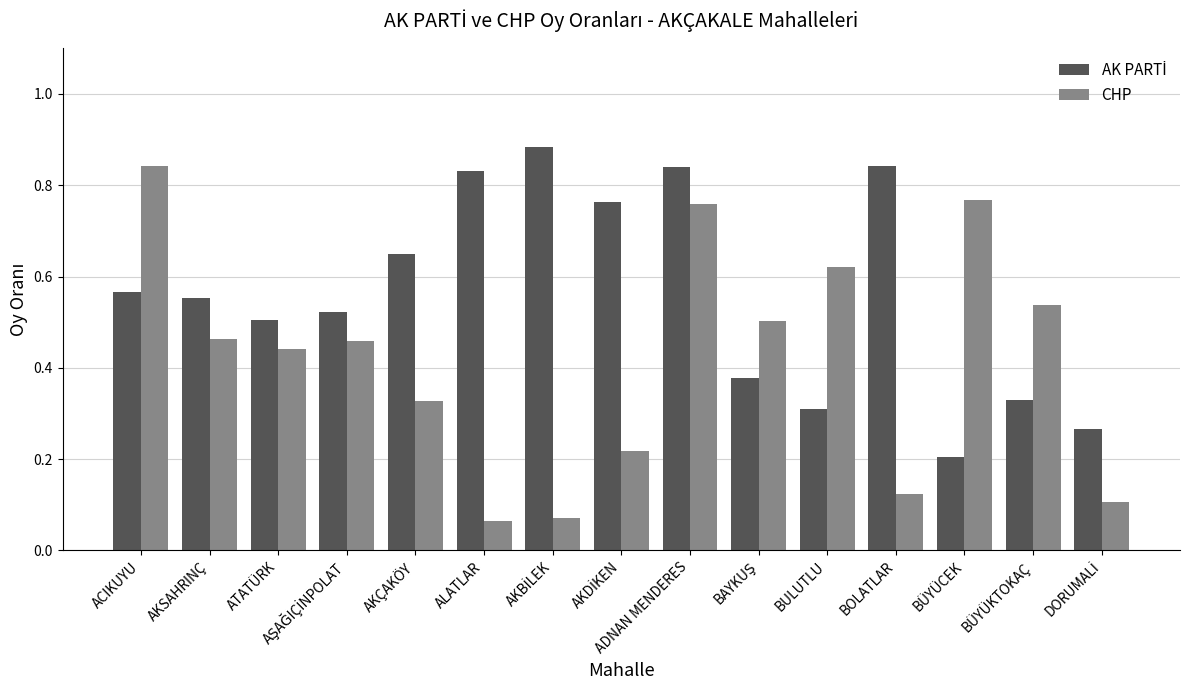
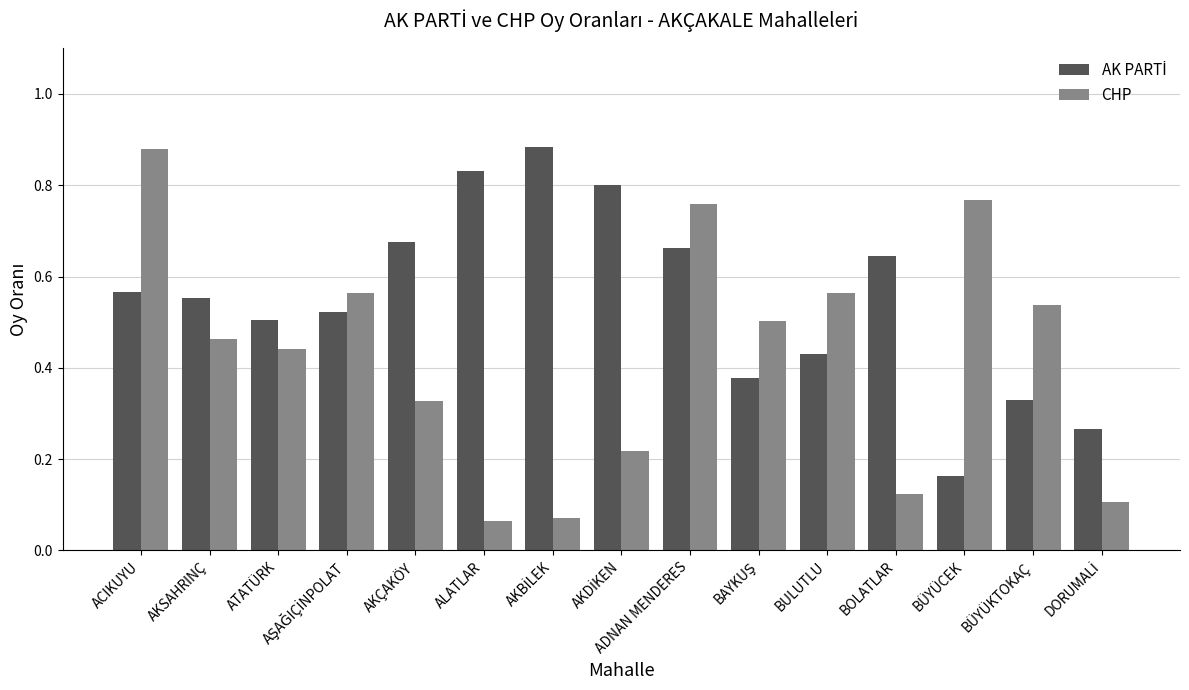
CHP, ACIKUYU: 0.84 -> 0.88
CHP, AŞAĞIÇİNPOLAT: 0.46 -> 0.56
AK PARTİ, AKÇAKÖY: 0.65 -> 0.67
AK PARTİ, AKDİKEN: 0.76 -> 0.80
AK PARTİ, ADNAN MENDERES: 0.84 -> 0.66
AK PARTİ, BULUTLU: 0.31 -> 0.43
CHP, BULUTLU: 0.62 -> 0.56
AK PARTİ, BOLATLAR: 0.84 -> 0.64
AK PARTİ, BÜYÜCEK: 0.20 -> 0.16
